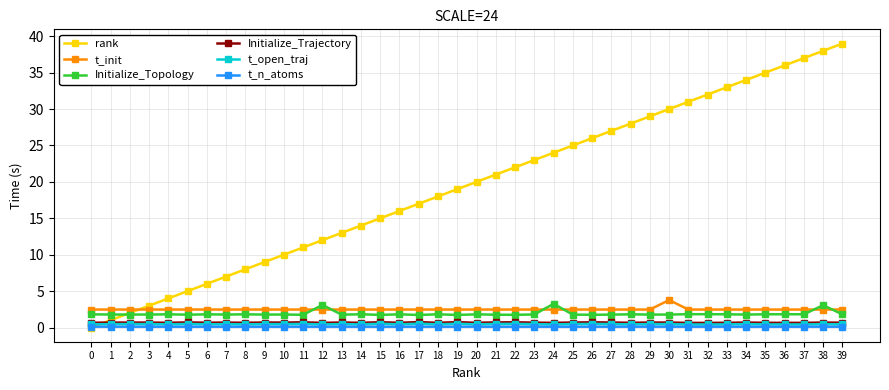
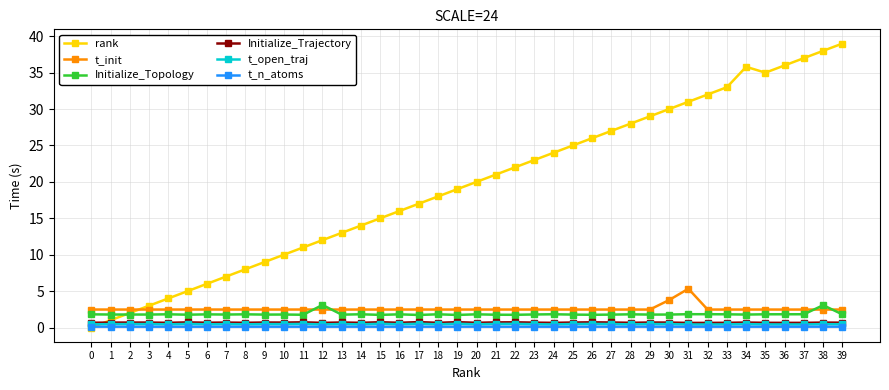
Initialize_Topology, 24: 3 -> 2
t_init, 31: 2 -> 5
rank, 34: 34 -> 36
